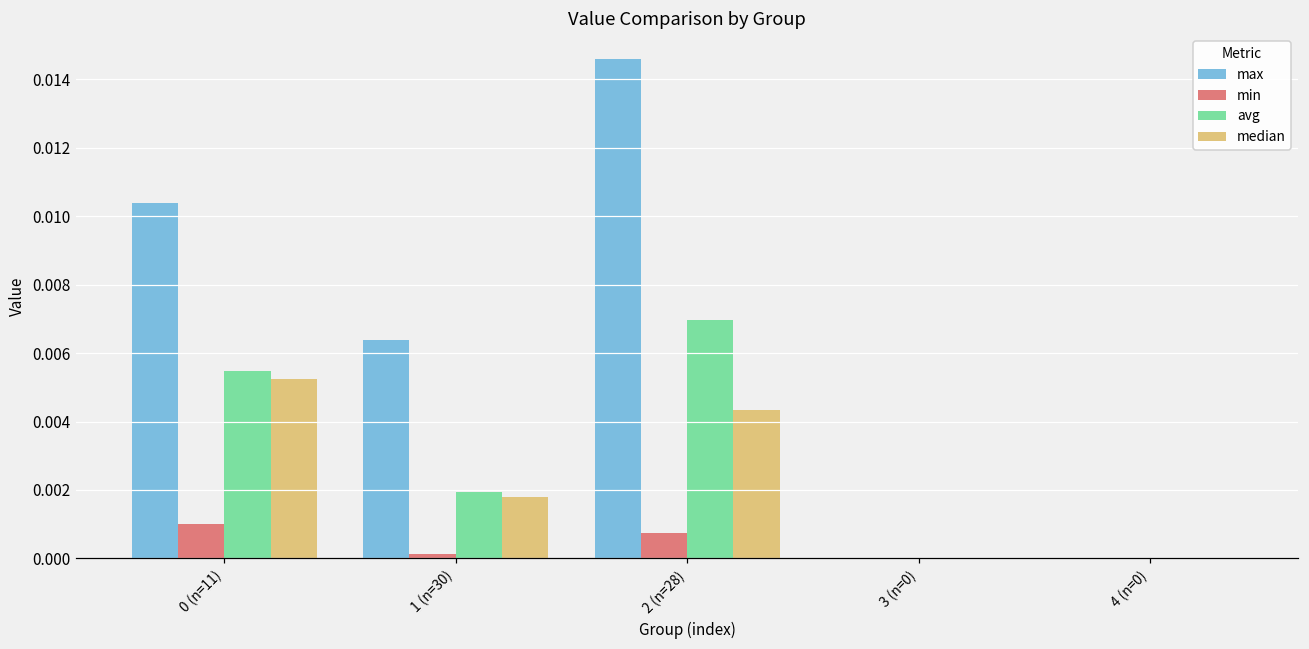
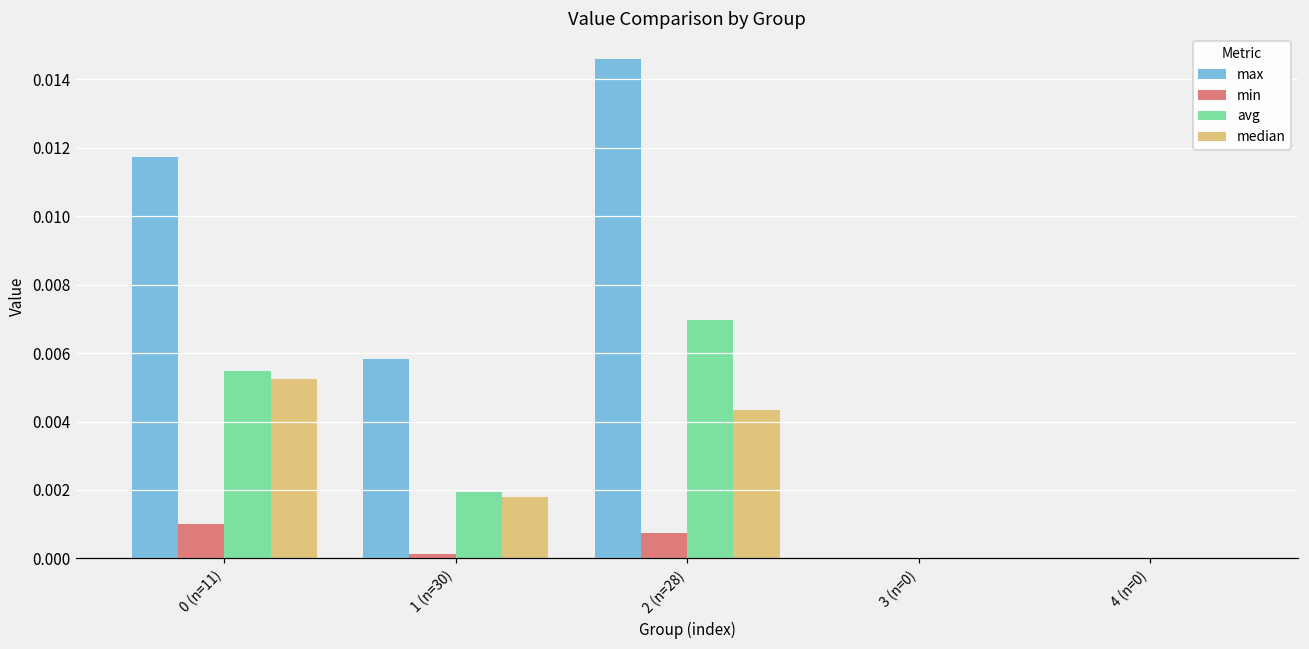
max, 0 (n=11): 0.0104 -> 0.0117
max, 1 (n=30): 0.0064 -> 0.0058
